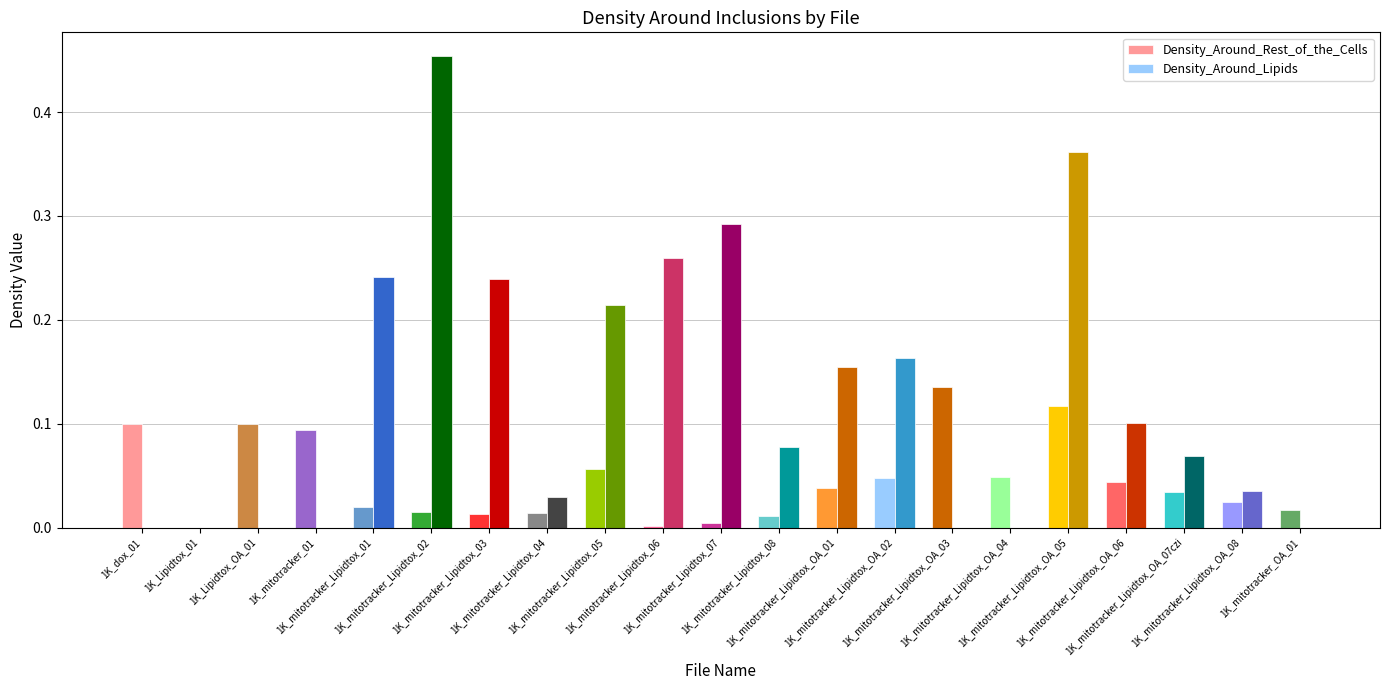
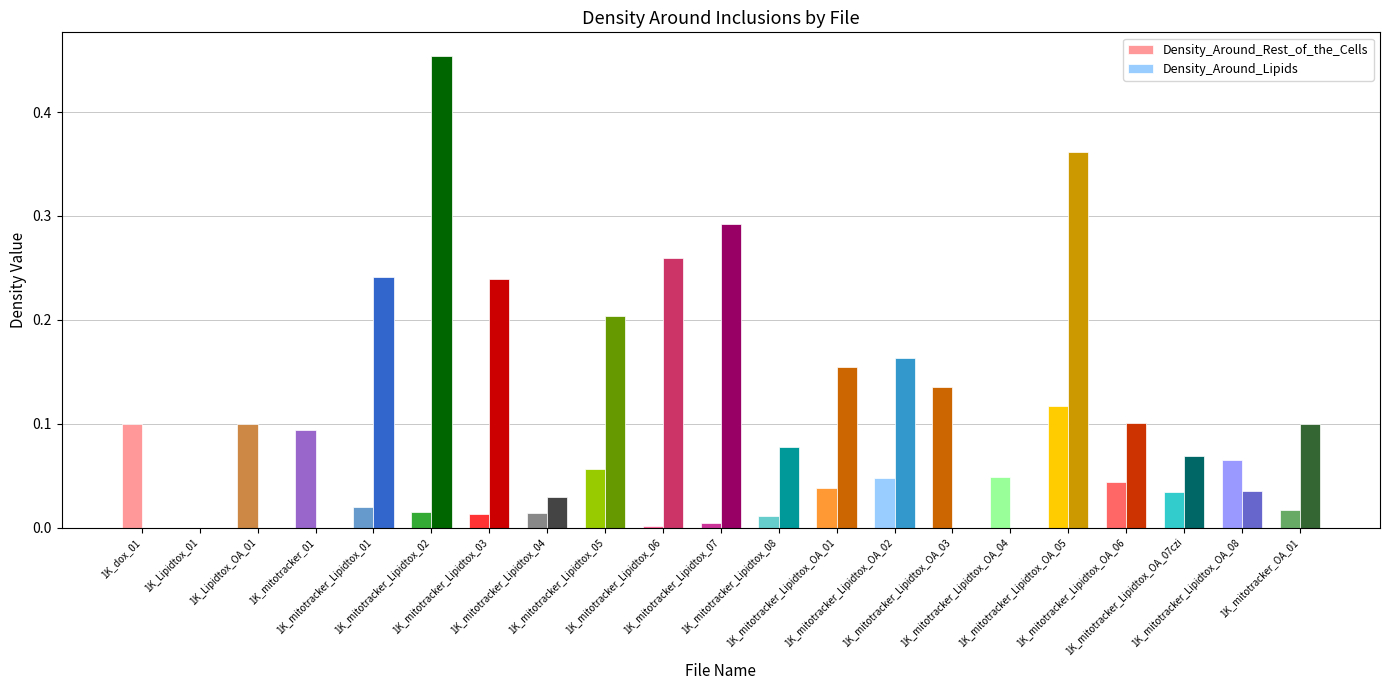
Density_Around_Lipids, 1K_mitotracker_Lipidtox_05: 0.214 -> 0.203
Density_Around_Rest_of_the_Cells, 1K_mitotracker_Lipidtox_OA_08: 0.024 -> 0.065
Density_Around_Lipids, 1K_mitotracker_OA_01: 0.0 -> 0.1
